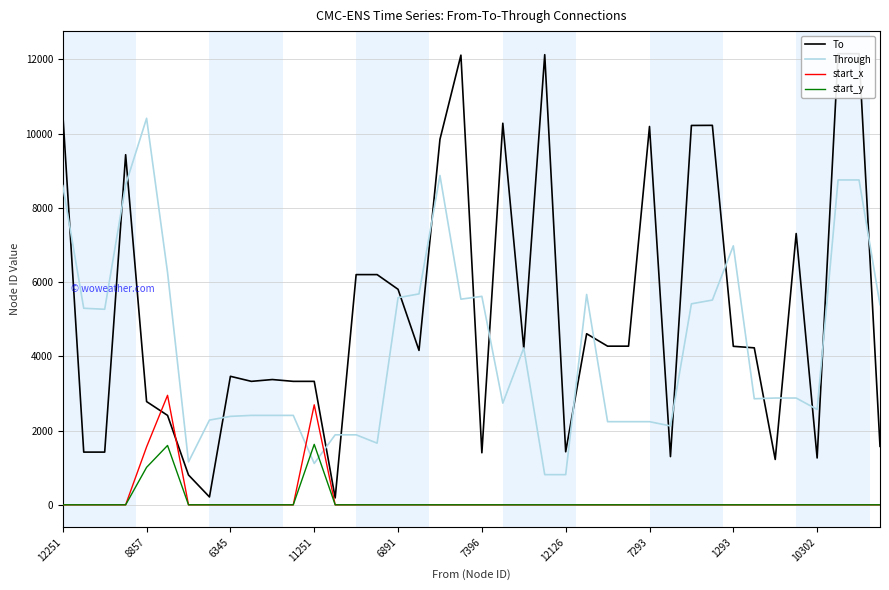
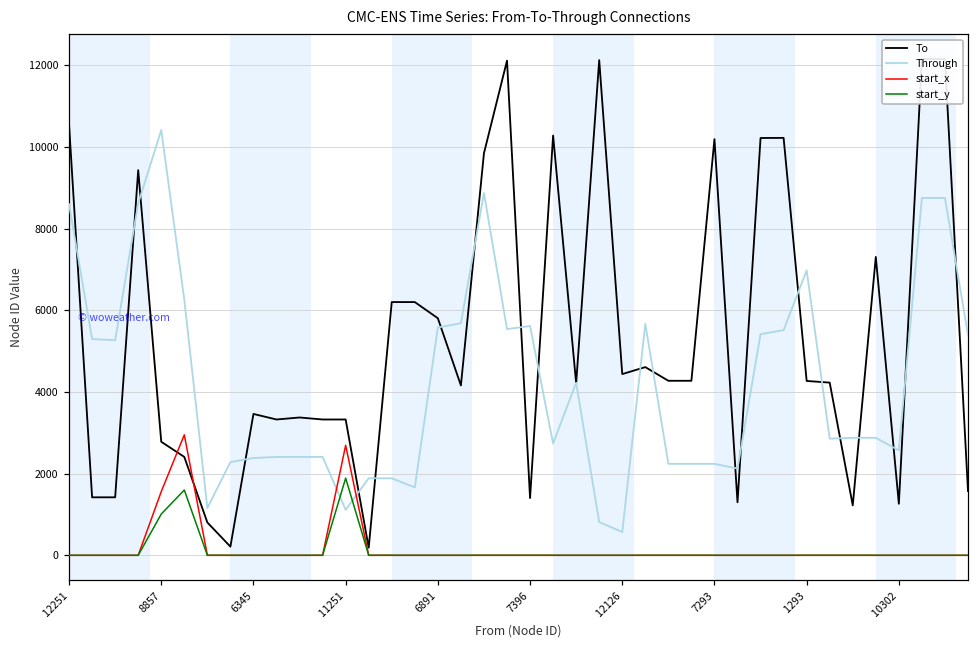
start_y, 11251: 1600 -> 1900
To, 12126: 1400 -> 4400
Through, 12126: 800 -> 600
